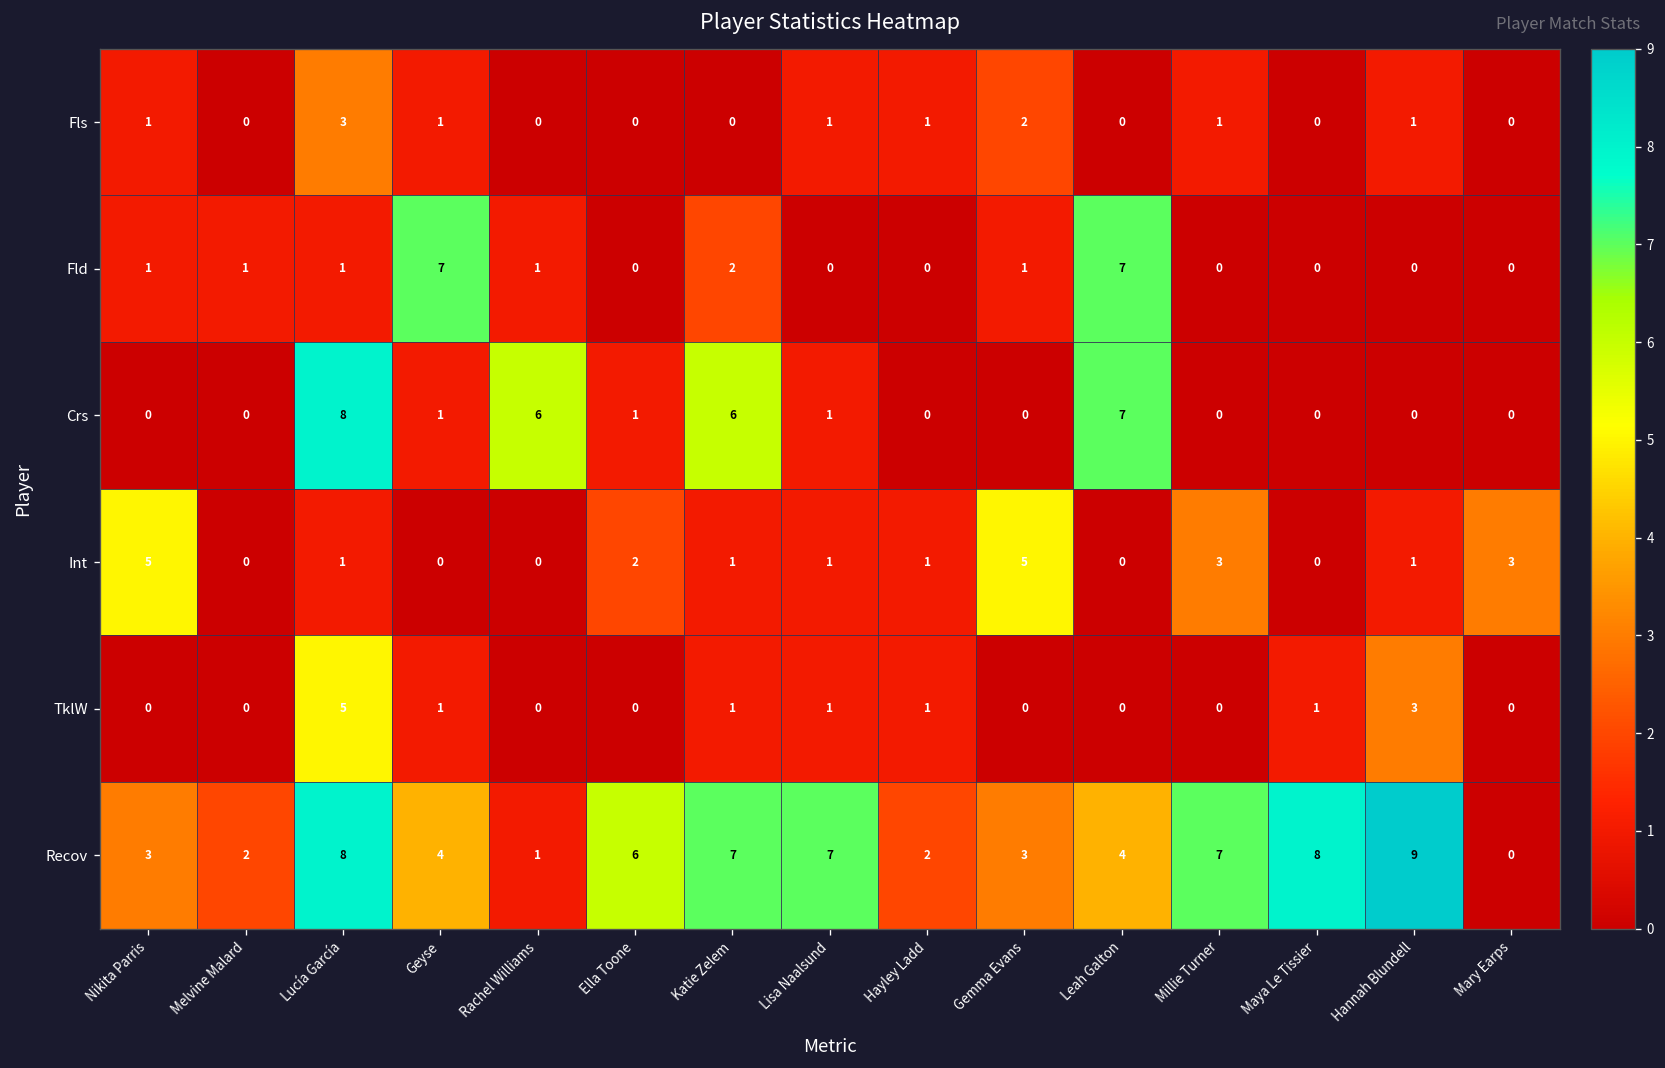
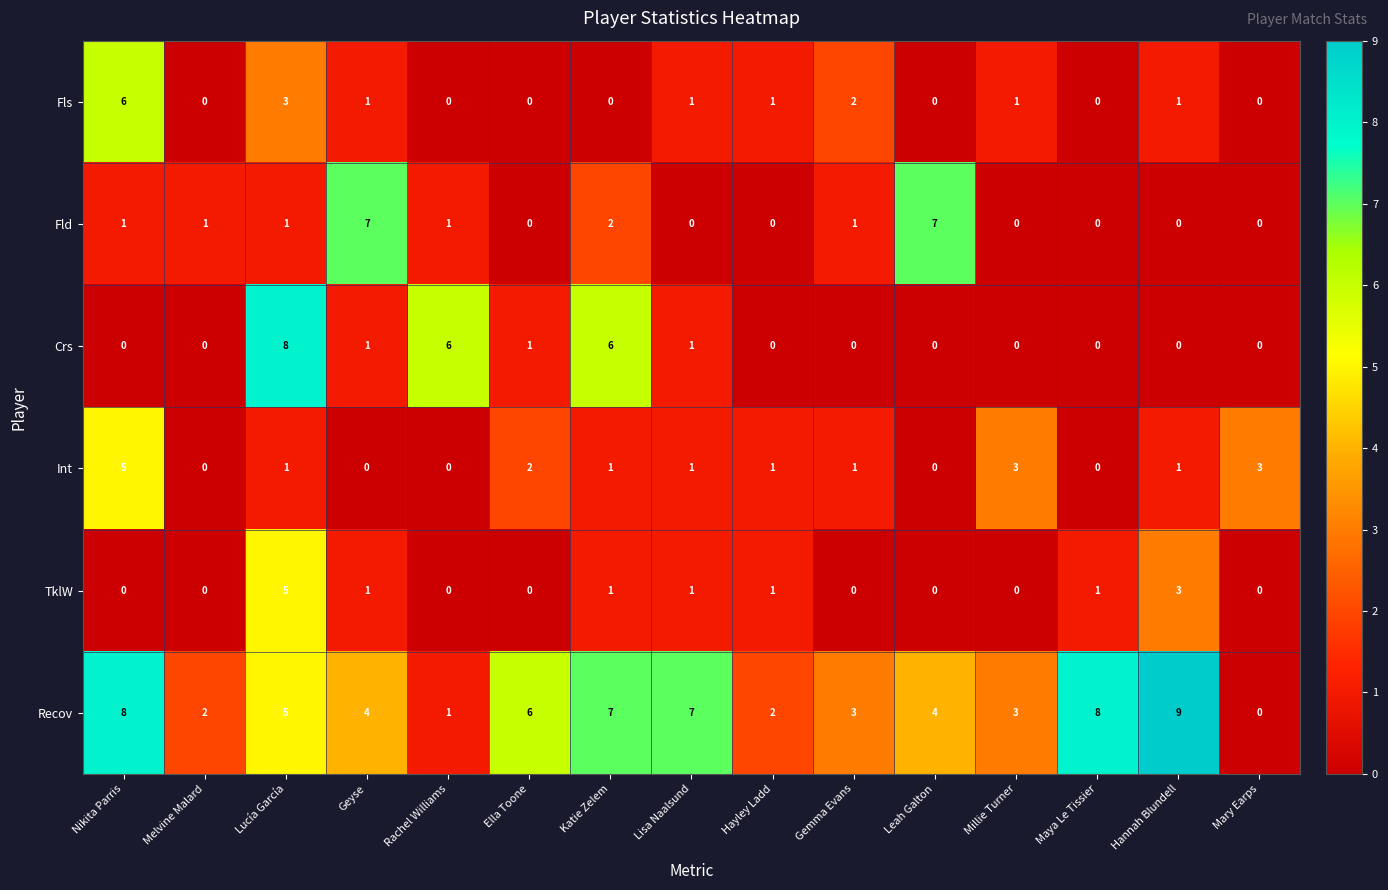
Fls, Nikita Parris: 1 -> 6
Crs, Leah Galton: 7 -> 0
Int, Gemma Evans: 5 -> 1
Recov, Nikita Parris: 3 -> 8
Recov, Lucía García: 8 -> 5
Recov, Millie Turner: 7 -> 3
